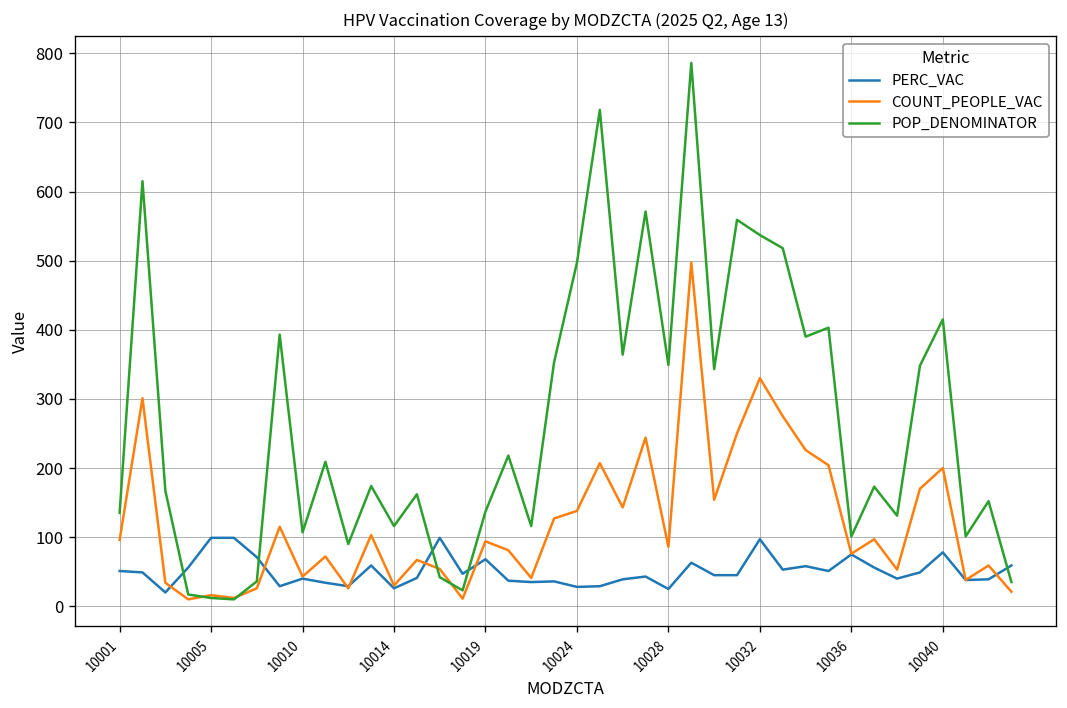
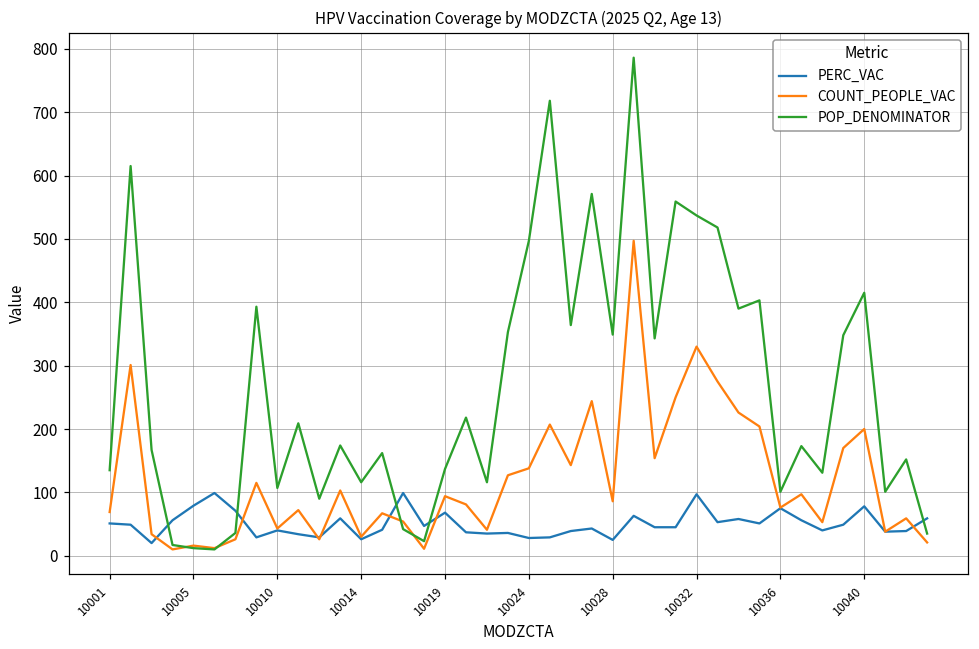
COUNT_PEOPLE_VAC, 10001: 100 -> 70
PERC_VAC, 10005: 100 -> 80
